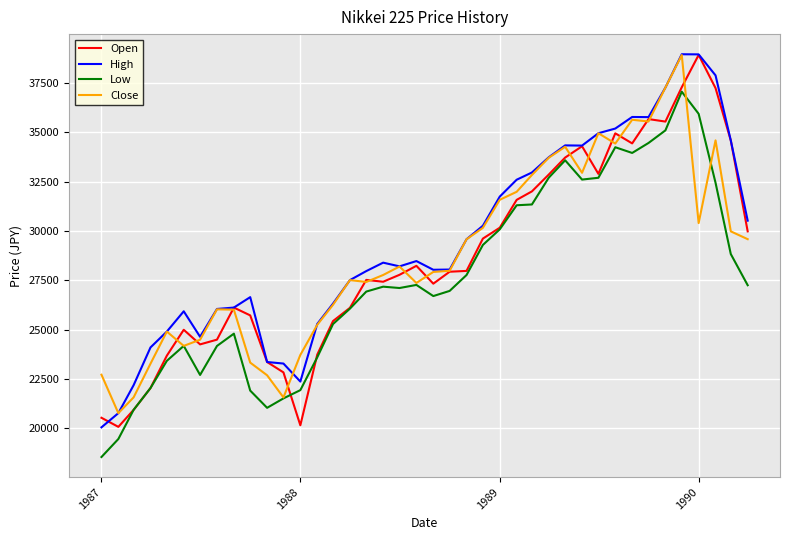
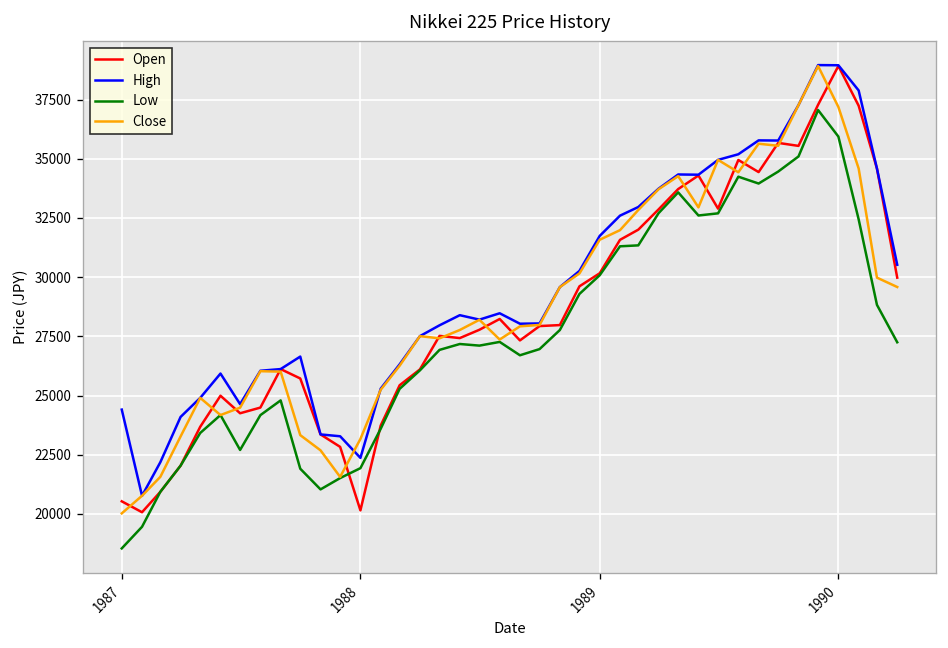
High, 1987: 20000 -> 24400
Close, 1987: 22700 -> 20000
Close, 1988: 23700 -> 23200
Close, 1990: 30400 -> 37200
